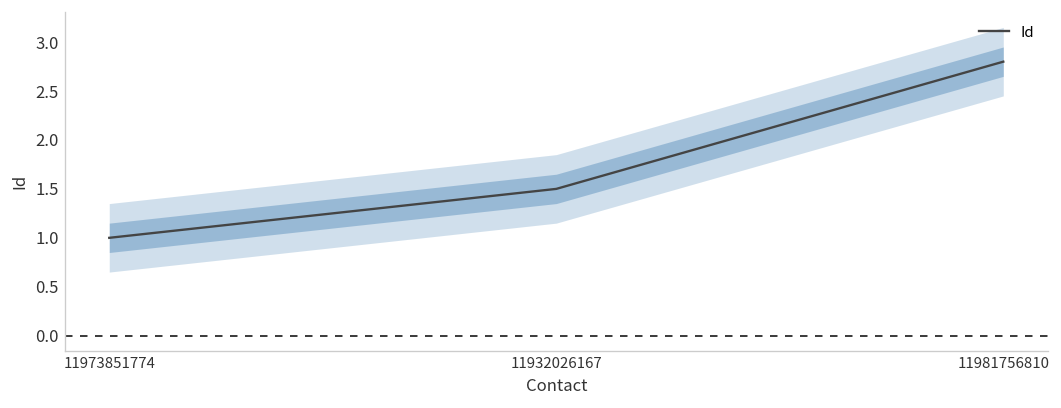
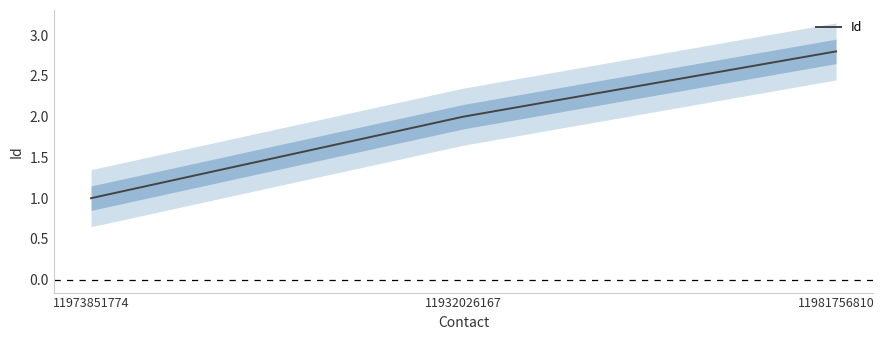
Id, 11932026167: 1.5 -> 2.0
